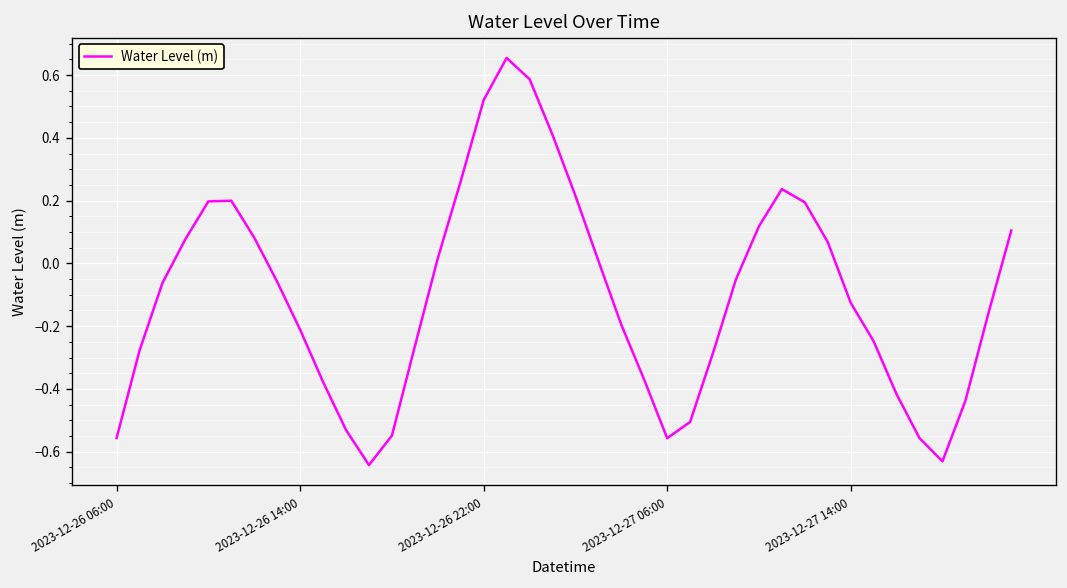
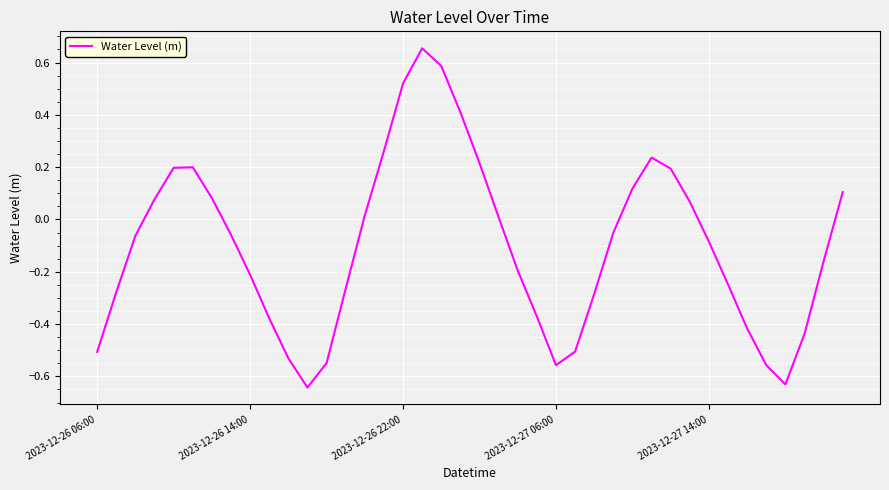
2023-12-26 06:00: -0.56 -> -0.51
2023-12-27 14:00: -0.13 -> -0.08
